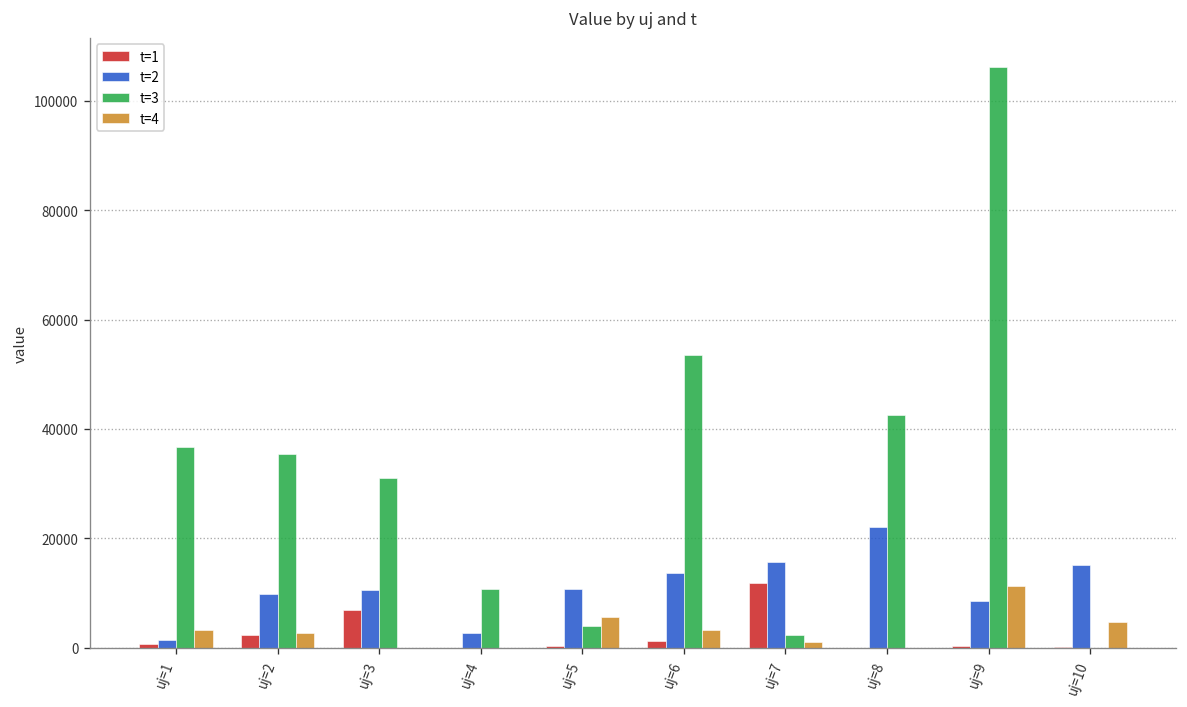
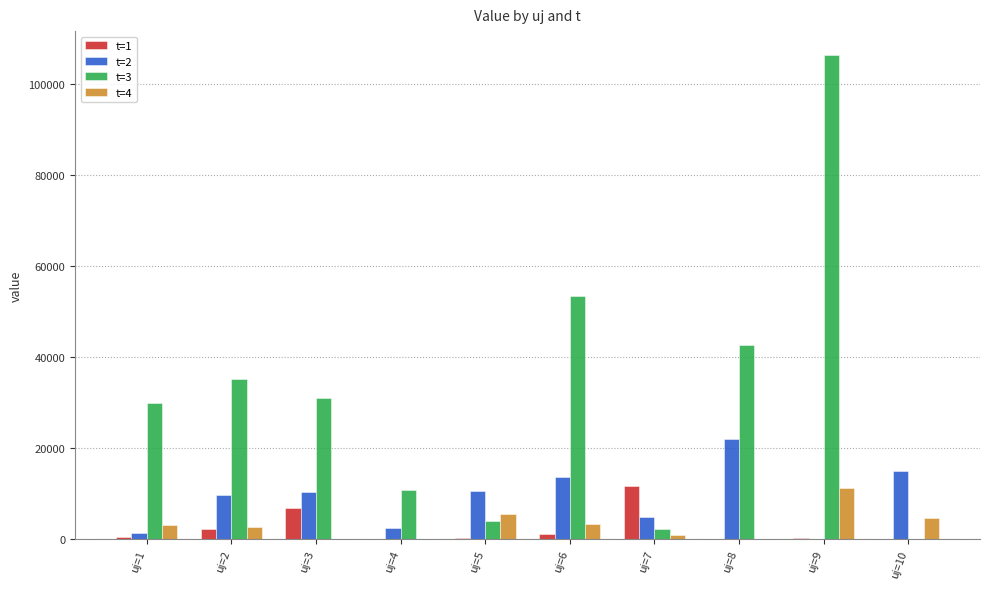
t=3, uj=1: 37000 -> 30000
t=2, uj=7: 16000 -> 5000
t=2, uj=9: 8000 -> 0
